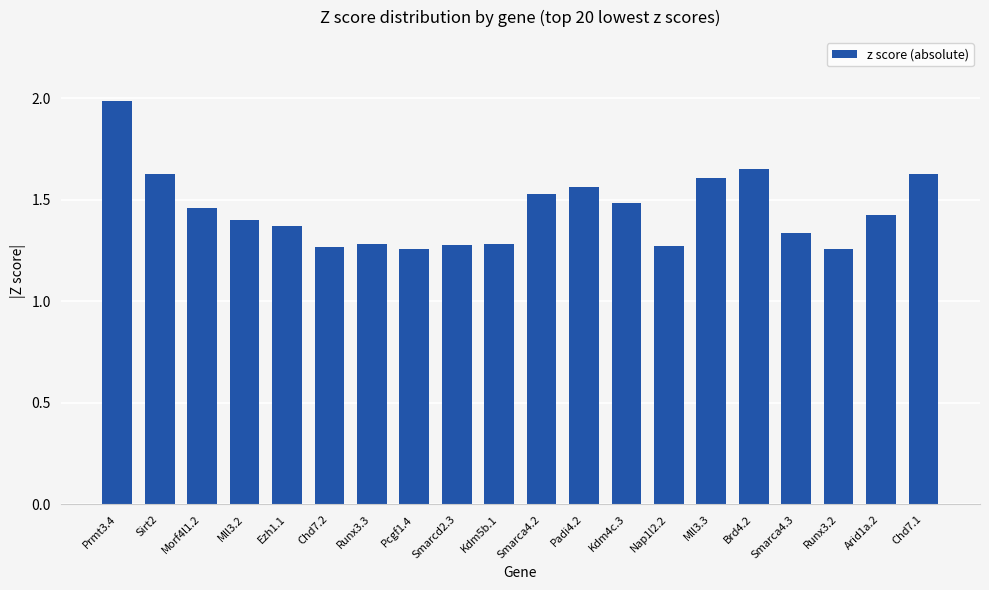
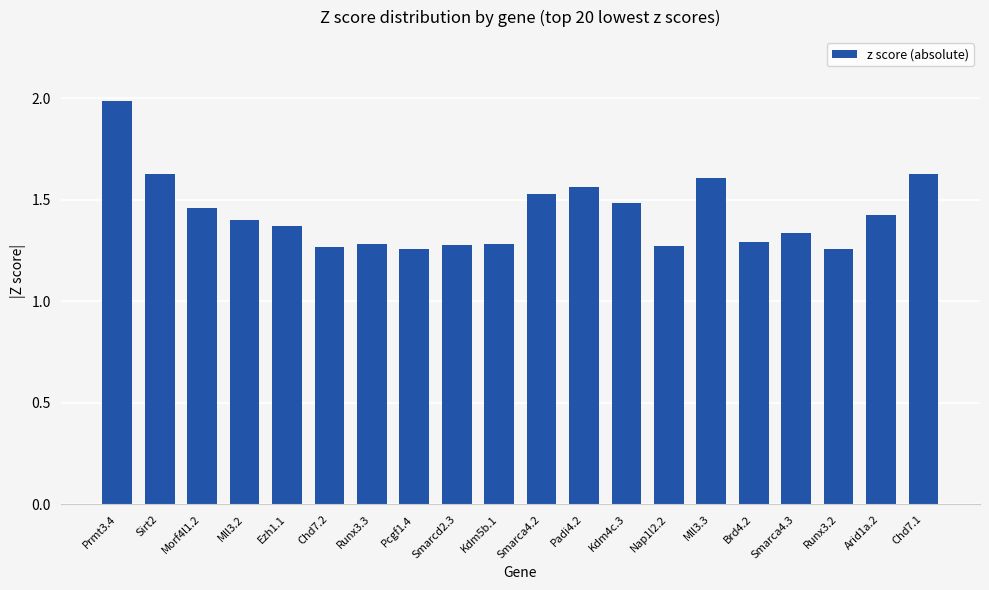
Brd4.2: 1.65 -> 1.29
